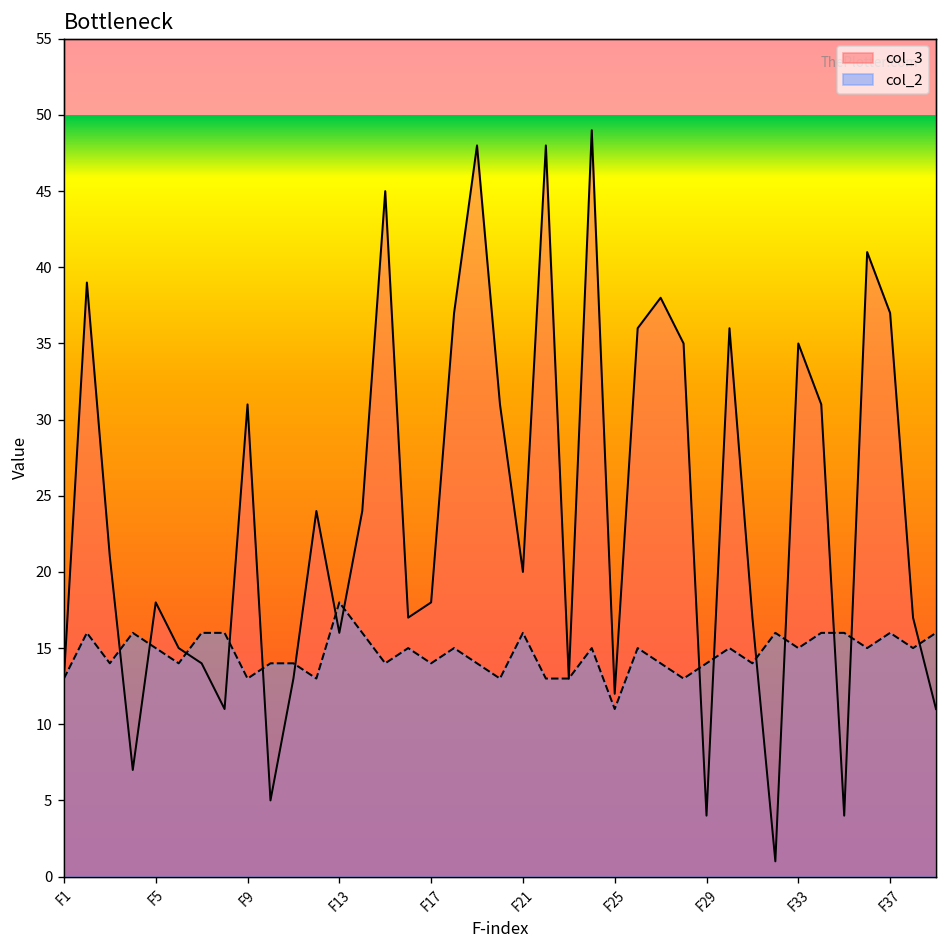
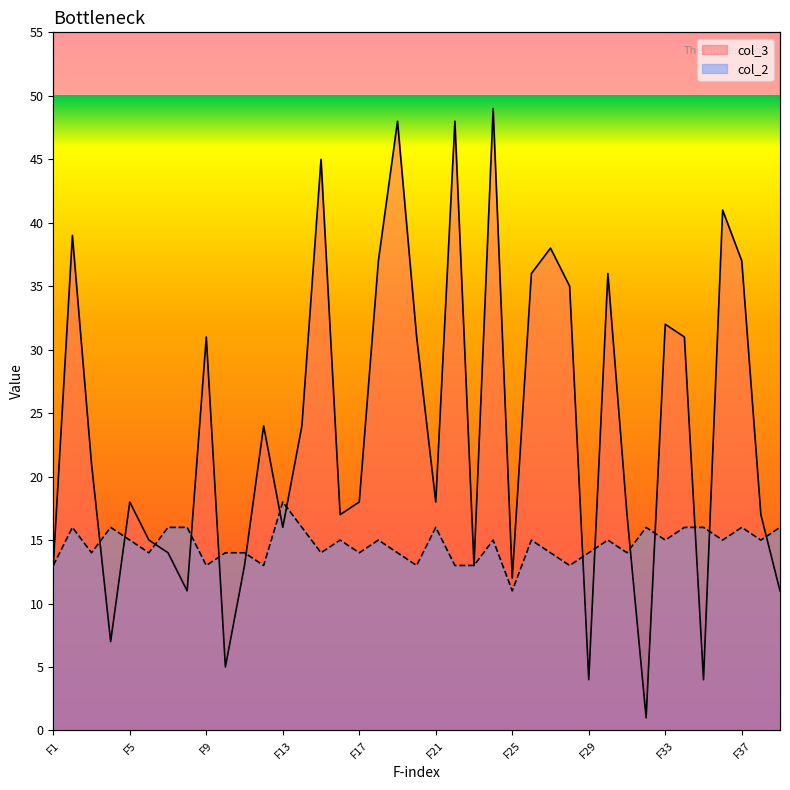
col_3, F21: 20 -> 18
col_3, F33: 35 -> 32
